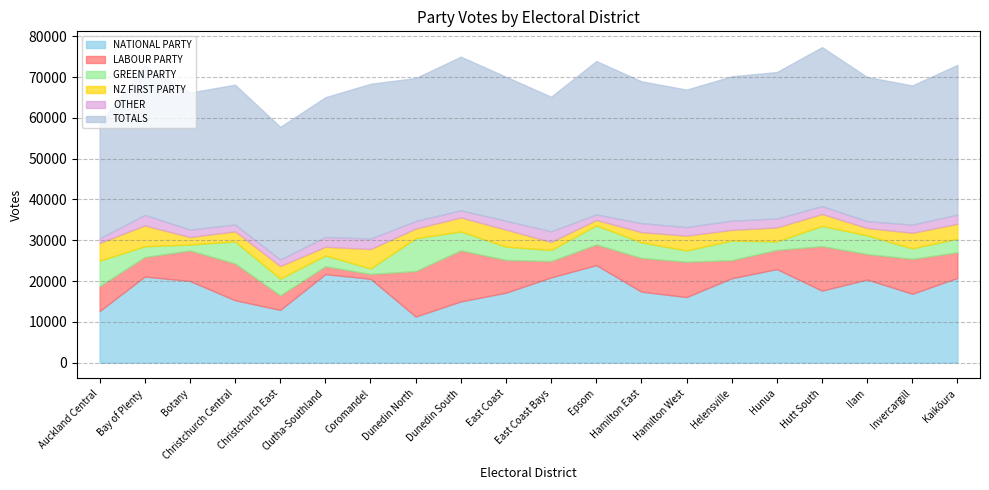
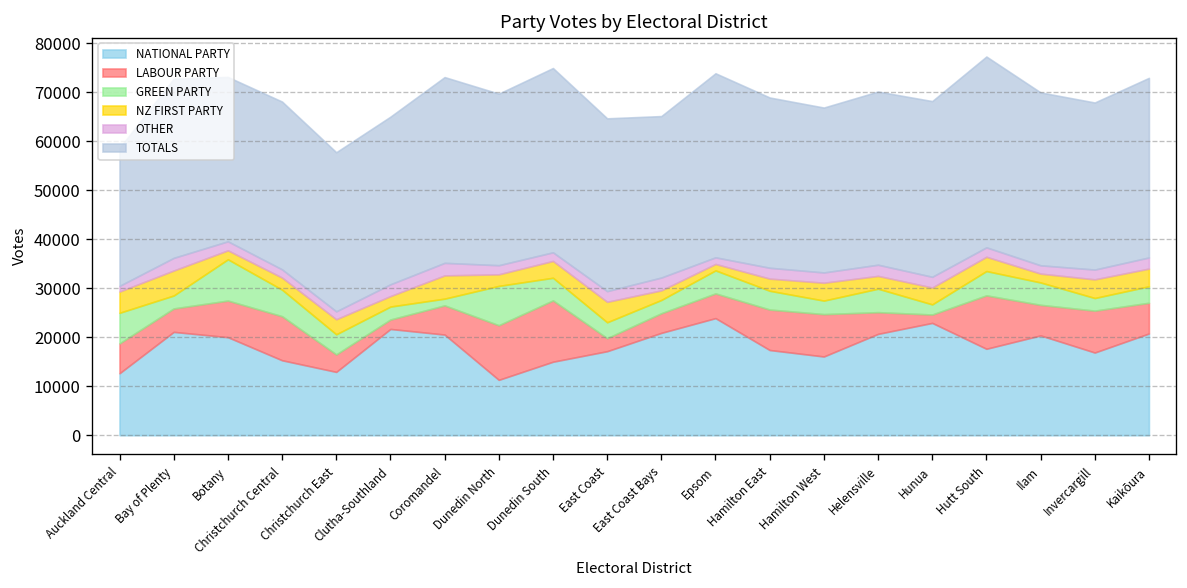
GREEN PARTY, Botany: 1000 -> 8000
LABOUR PARTY, Coromandel: 1000 -> 6000
LABOUR PARTY, East Coast: 8000 -> 3000
LABOUR PARTY, Hunua: 5000 -> 2000
